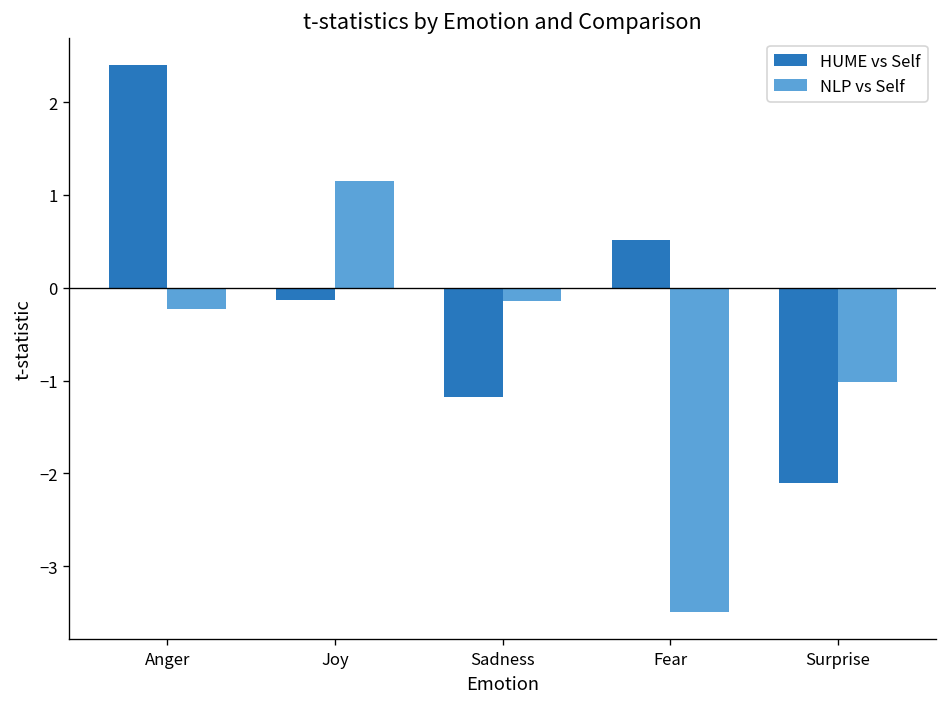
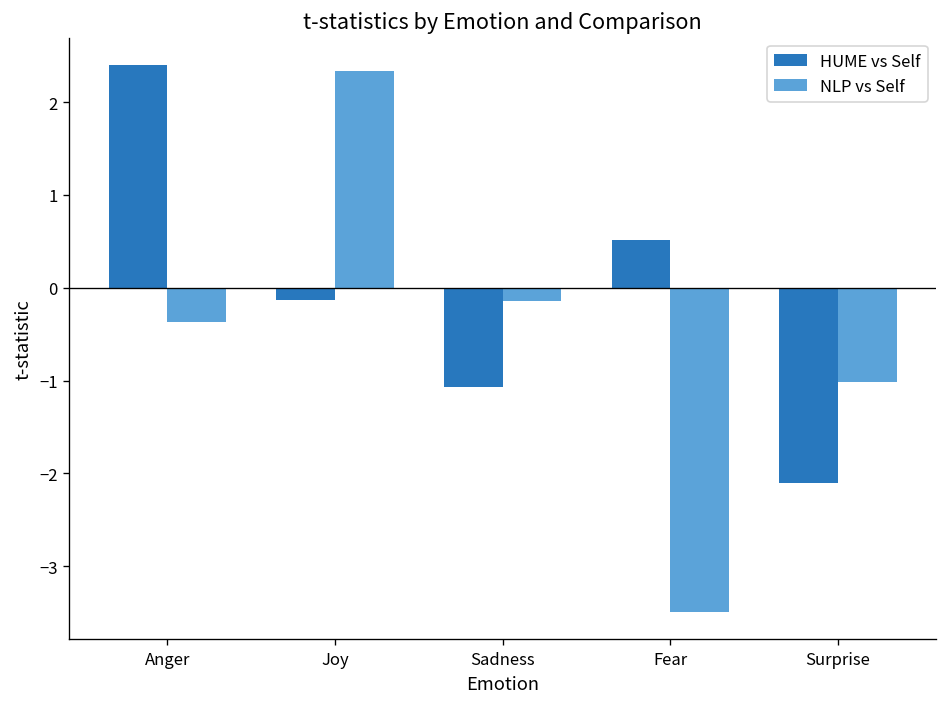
NLP vs Self, Anger: -0.2 -> -0.4
NLP vs Self, Joy: 1.2 -> 2.3
HUME vs Self, Sadness: -1.2 -> -1.1
